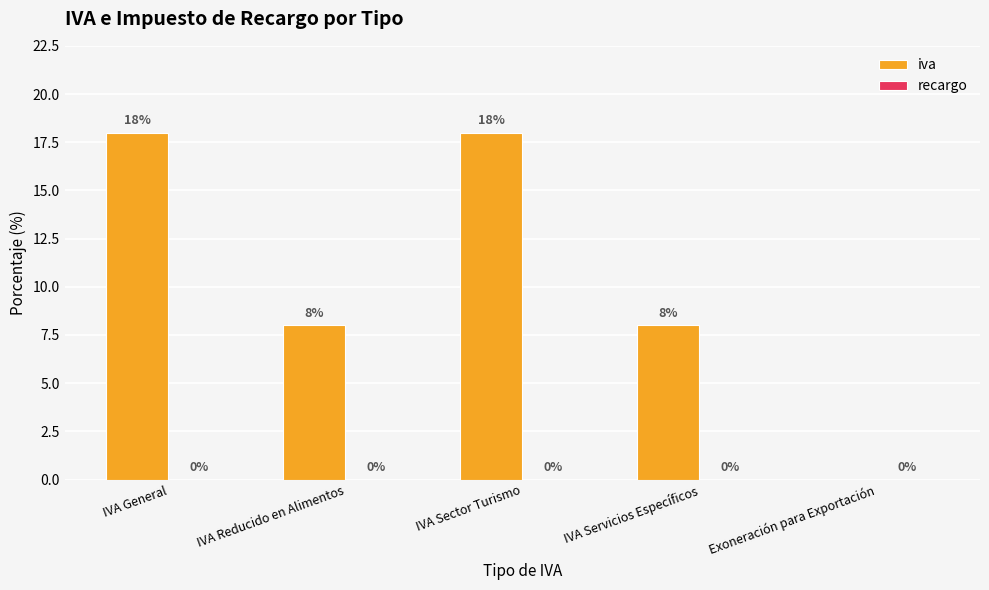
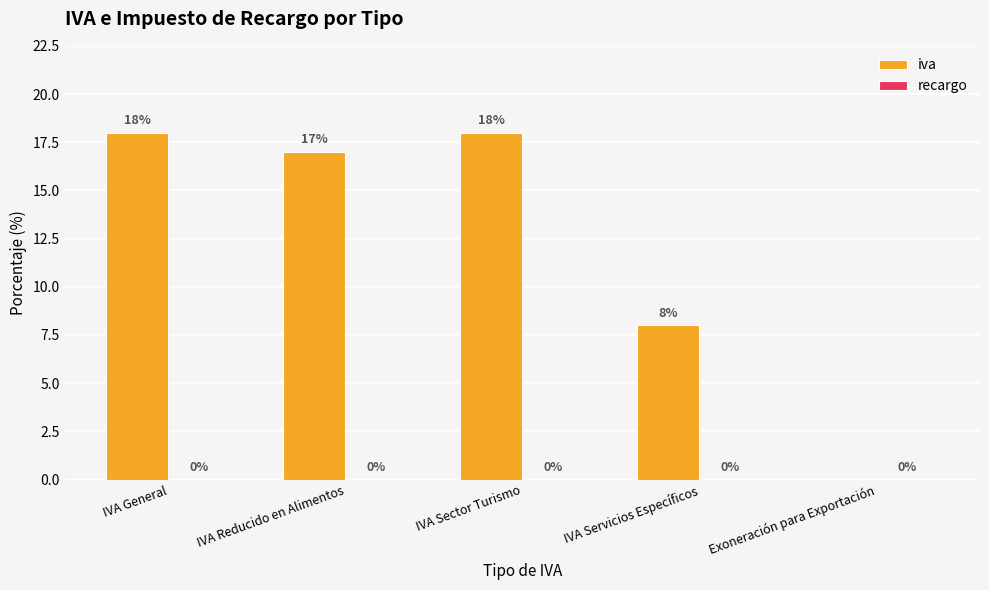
iva, IVA Reducido en Alimentos: 8% -> 17%
